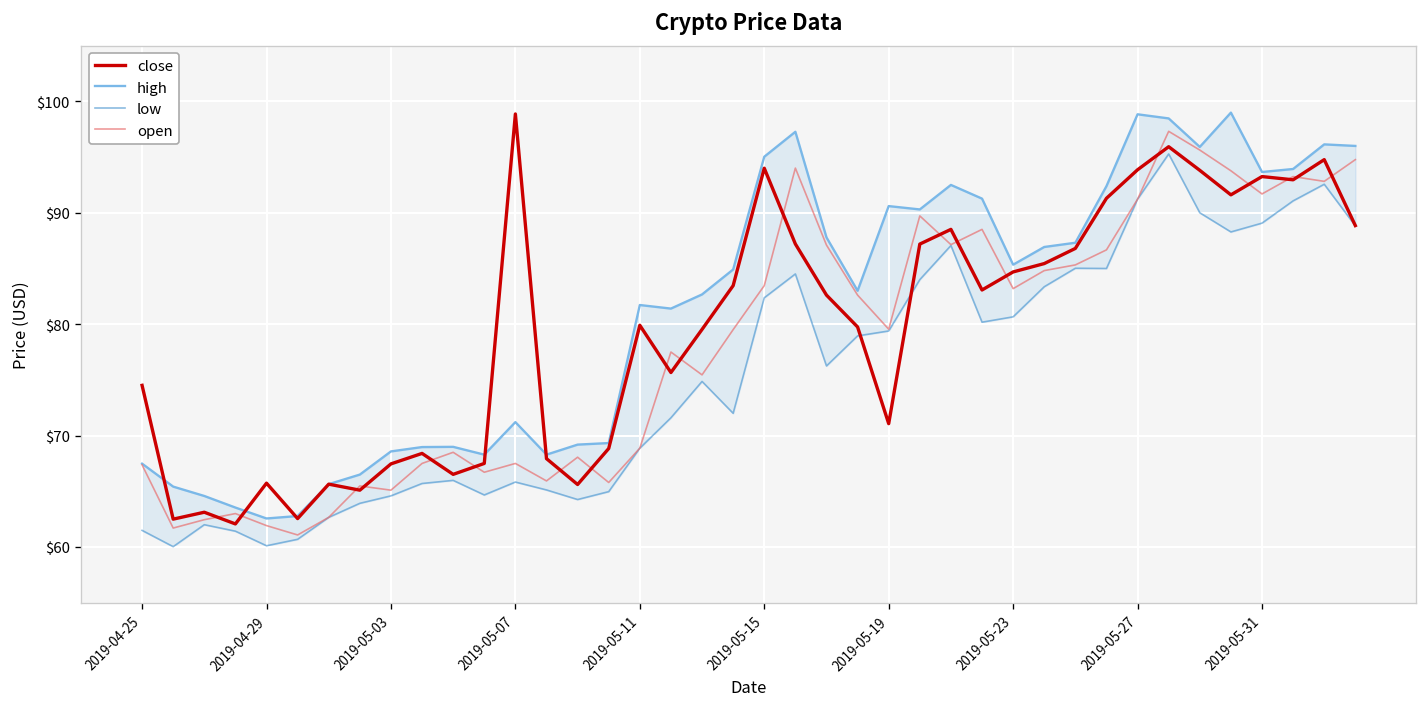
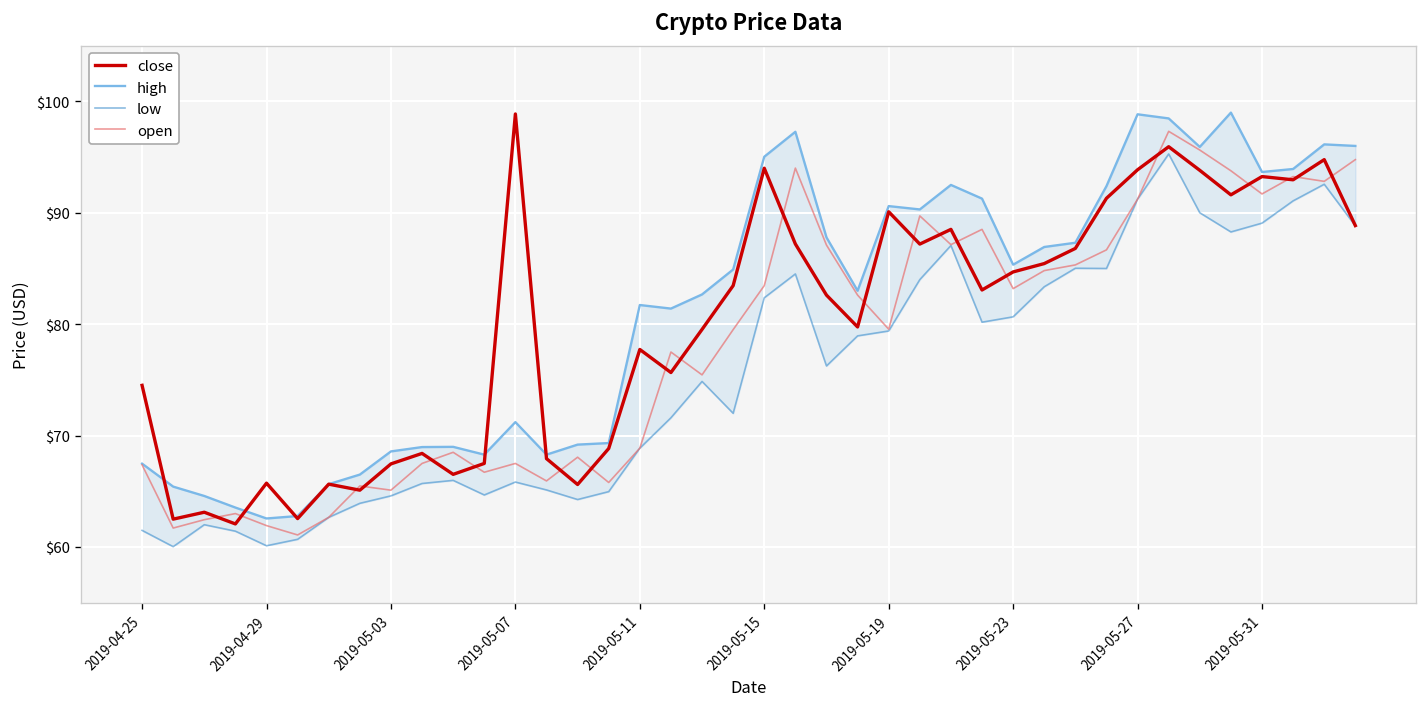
close, 2019-05-11: $80 -> $78
close, 2019-05-19: $71 -> $90
